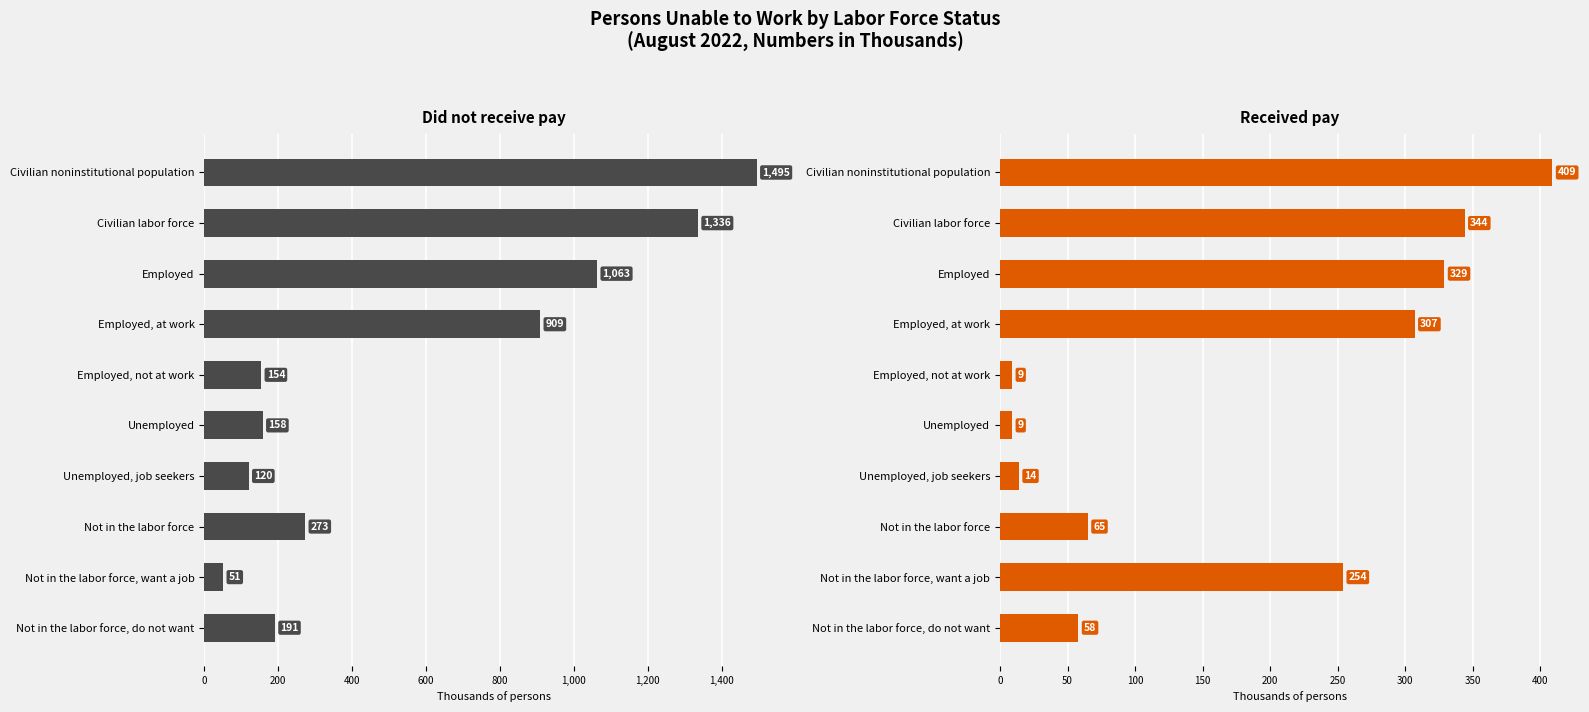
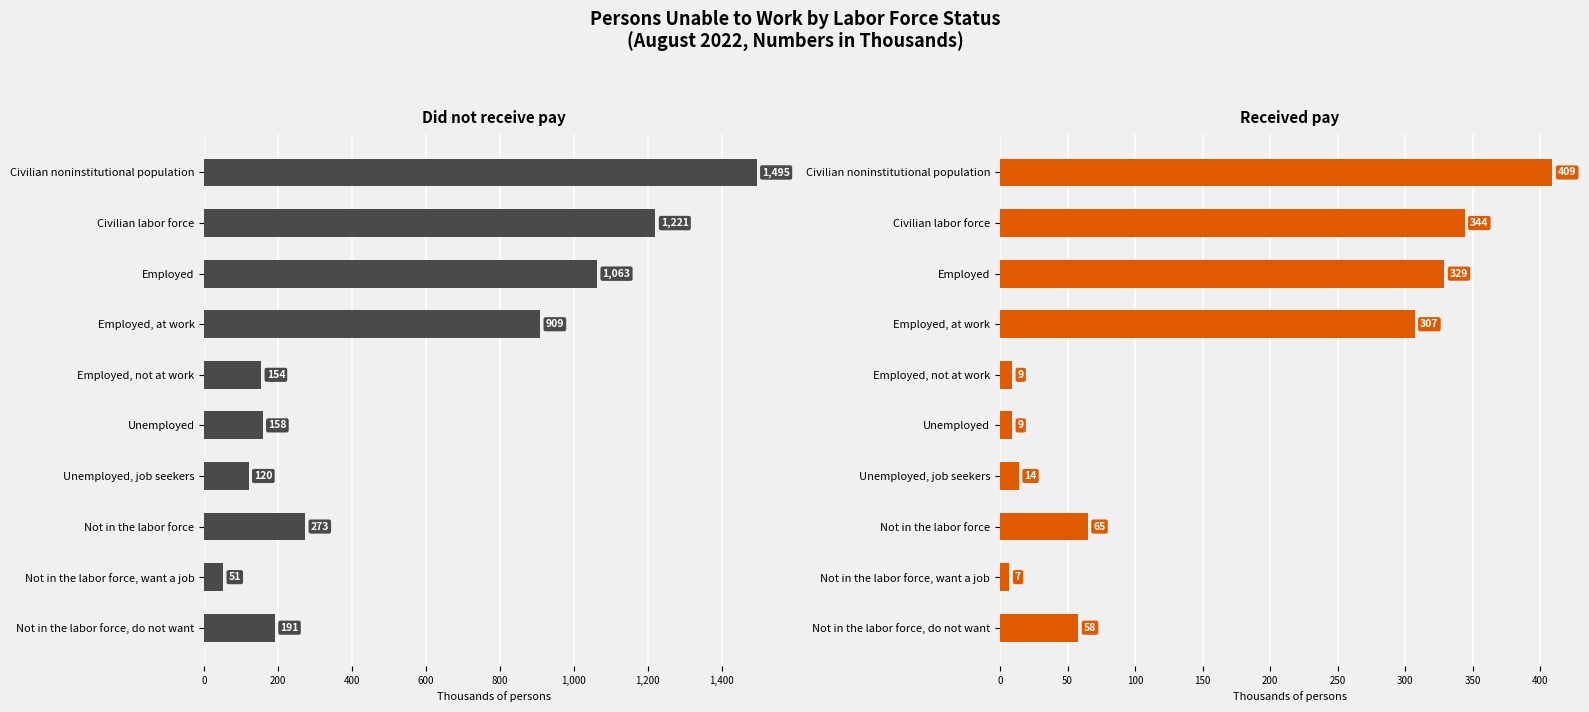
Did not receive pay, Civilian labor force: 1,336 -> 1,221
Received pay, Not in the labor force, want a job: 254 -> 7
